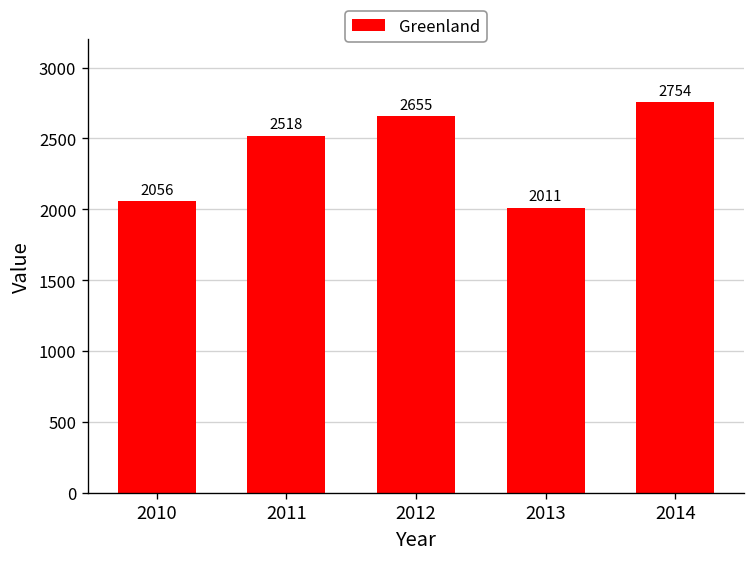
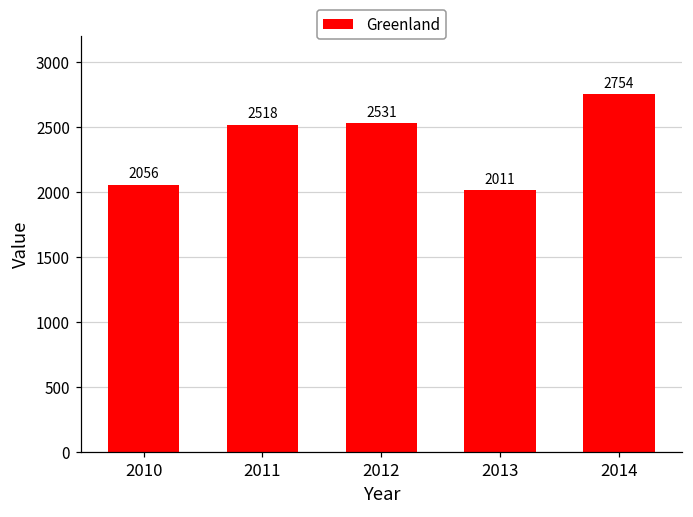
2012: 2655 -> 2531
